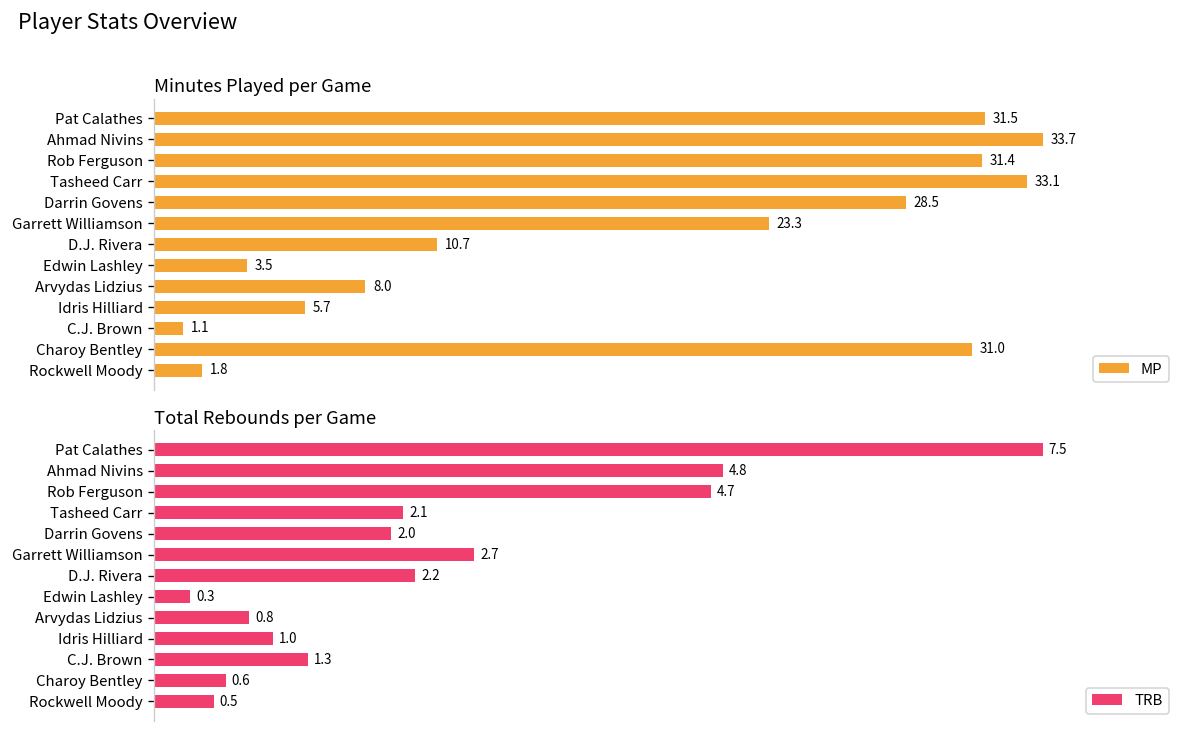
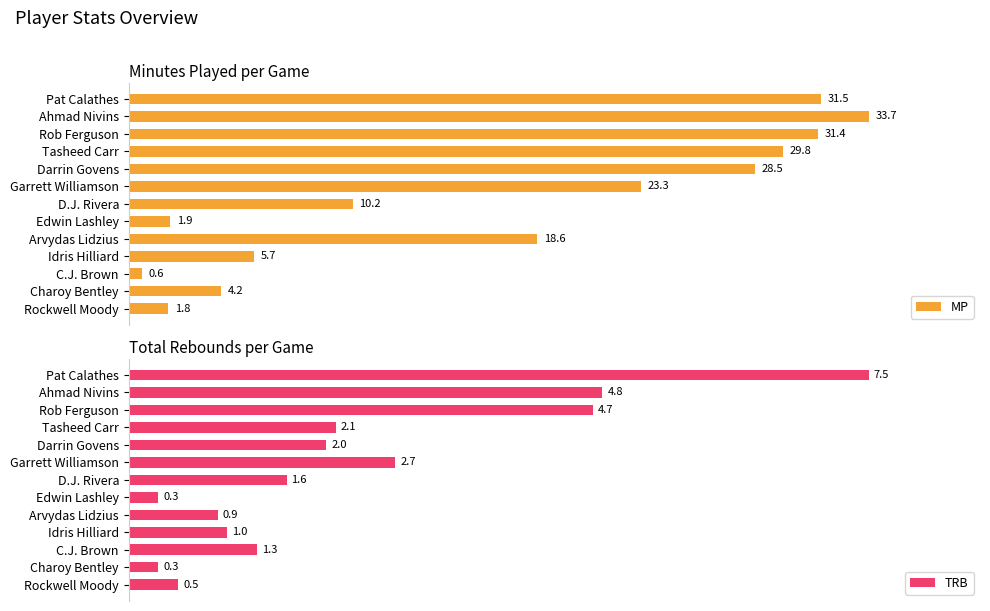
Minutes Played per Game, Tasheed Carr: 33.1 -> 29.8
Minutes Played per Game, D.J. Rivera: 10.7 -> 10.2
Minutes Played per Game, Edwin Lashley: 3.5 -> 1.9
Minutes Played per Game, Arvydas Lidzius: 8.0 -> 18.6
Minutes Played per Game, C.J. Brown: 1.1 -> 0.6
Minutes Played per Game, Charoy Bentley: 31.0 -> 4.2
Total Rebounds per Game, D.J. Rivera: 2.2 -> 1.6
Total Rebounds per Game, Arvydas Lidzius: 0.8 -> 0.9
Total Rebounds per Game, Charoy Bentley: 0.6 -> 0.3
